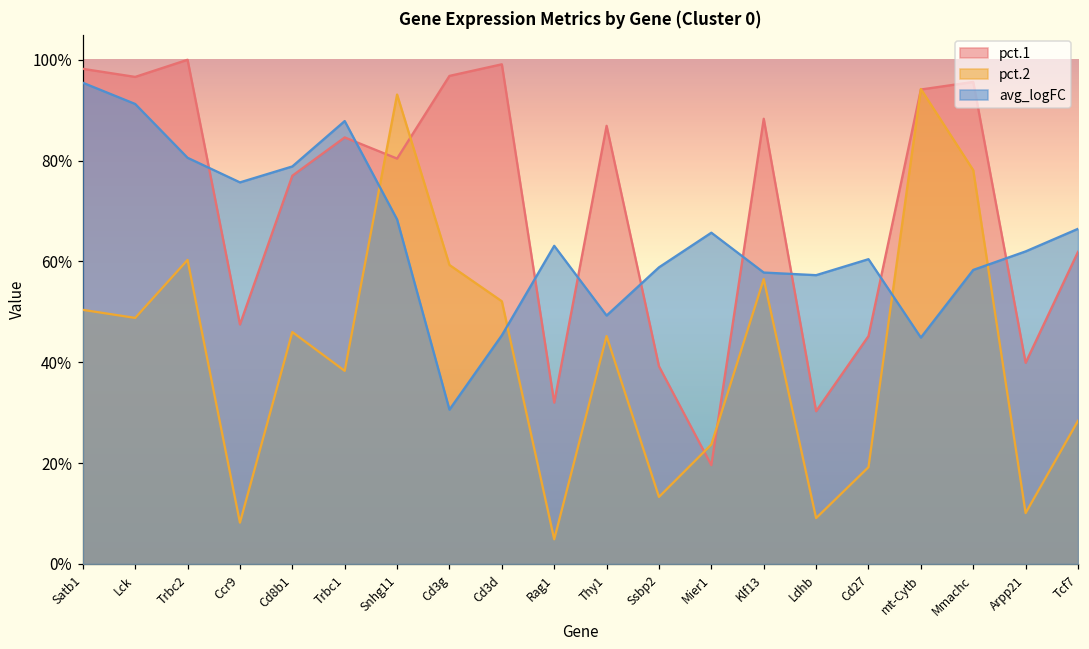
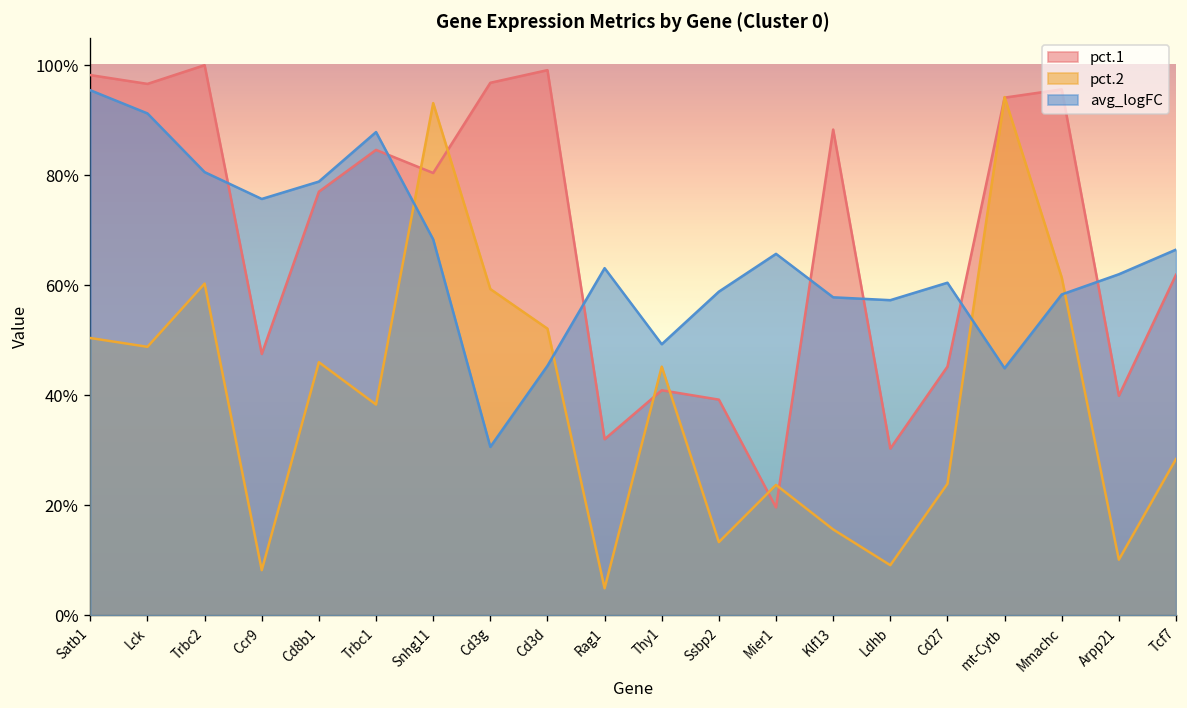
pct.1, Thy1: 87% -> 41%
pct.2, Klf13: 56% -> 16%
pct.2, Cd27: 19% -> 24%
pct.2, Mmachc: 78% -> 61%
